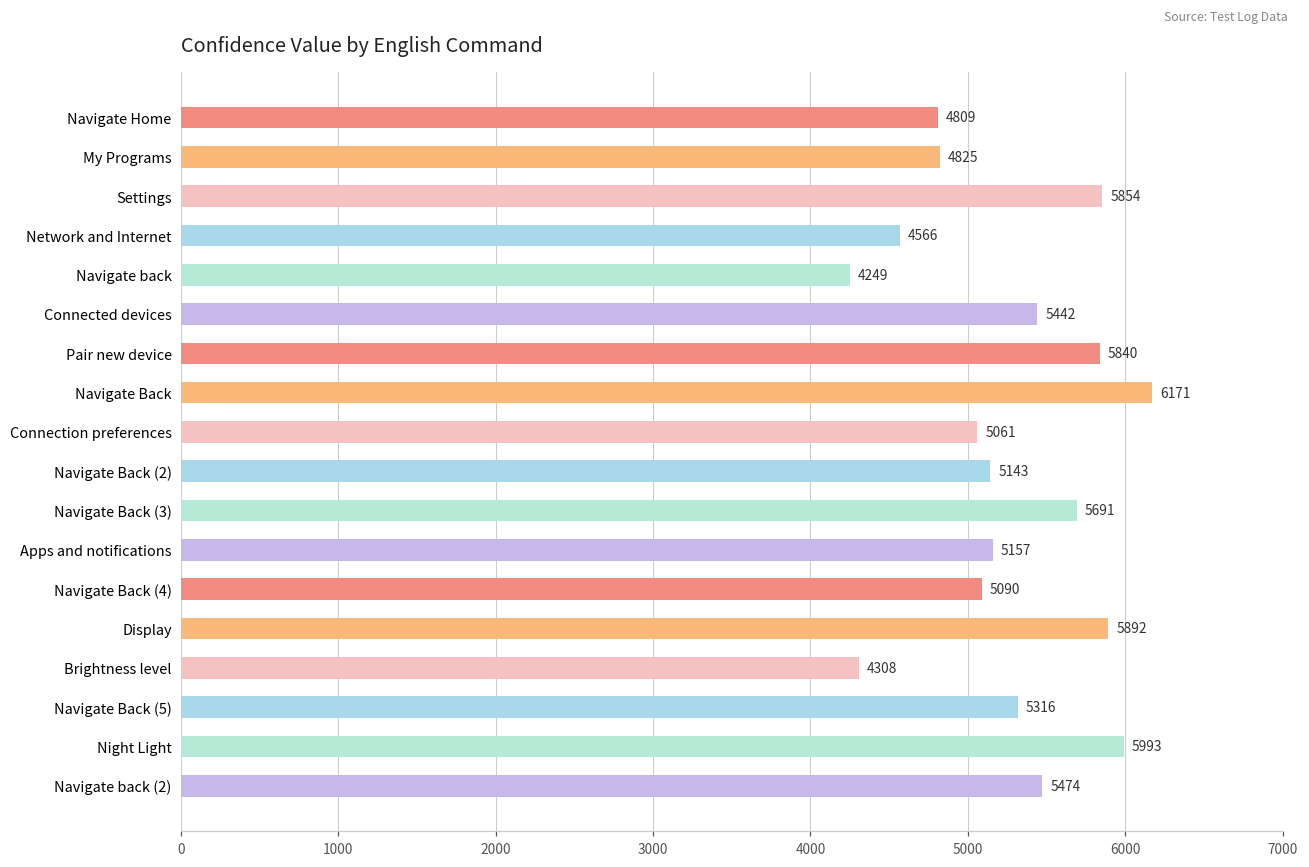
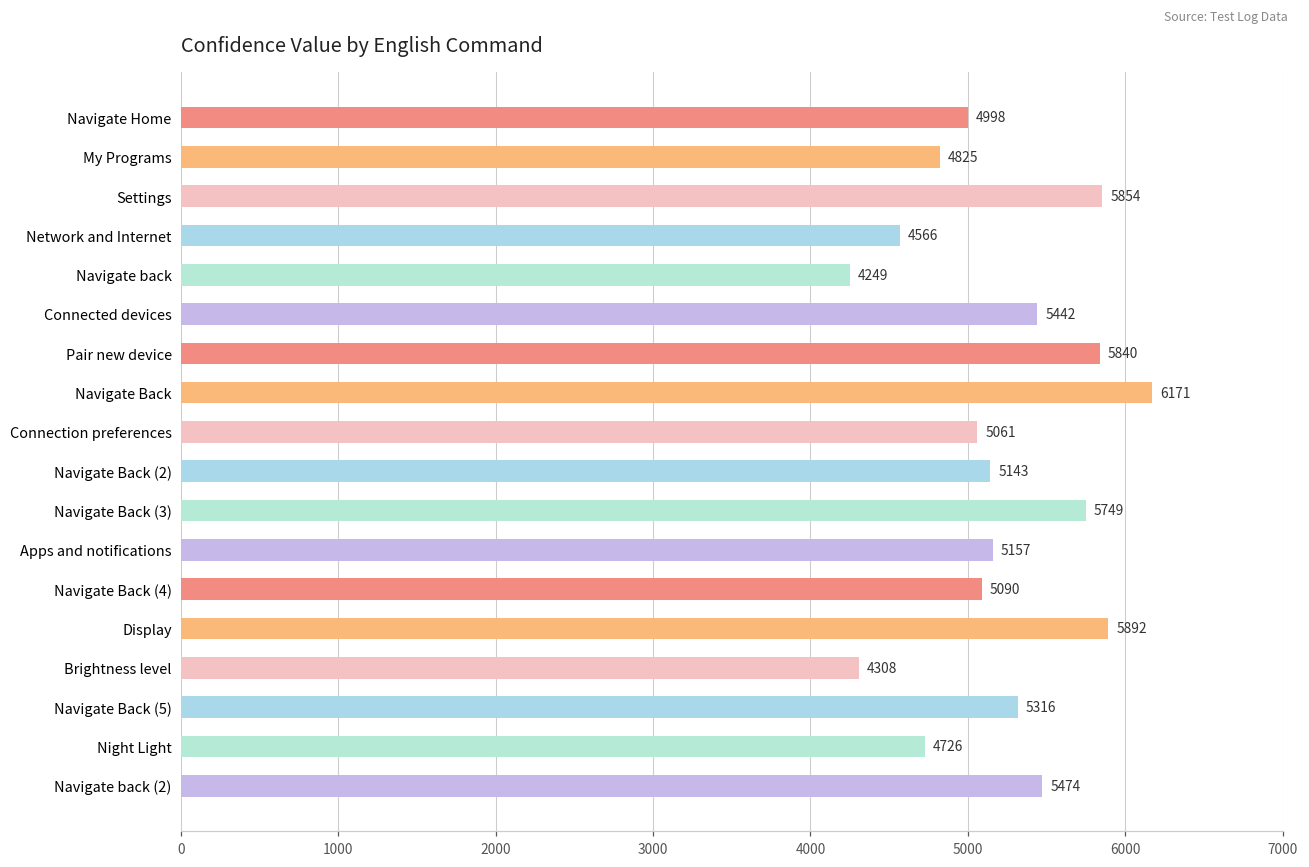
Navigate Home: 4809 -> 4998
Navigate Back (3): 5691 -> 5749
Night Light: 5993 -> 4726
